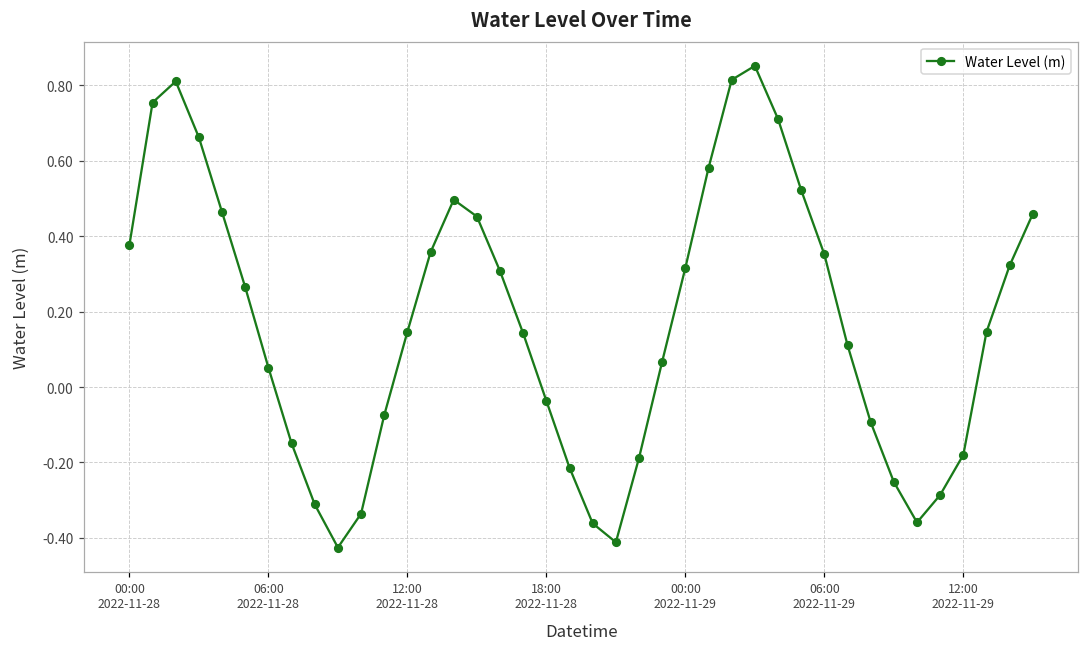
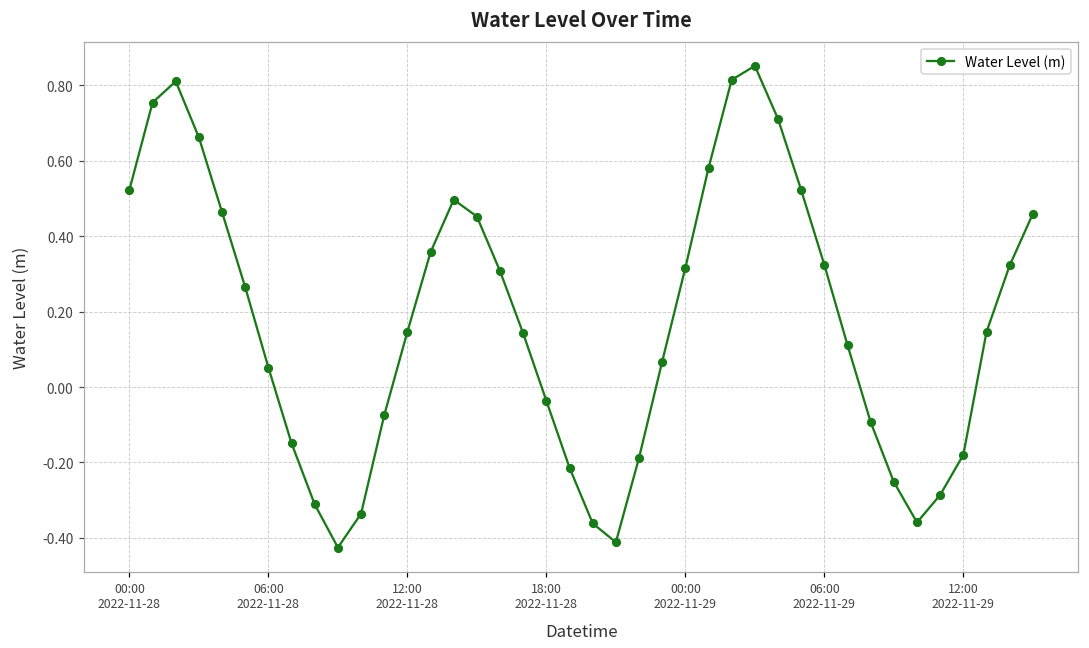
00:00 2022-11-28: 0.38 -> 0.52
06:00 2022-11-29: 0.35 -> 0.32
